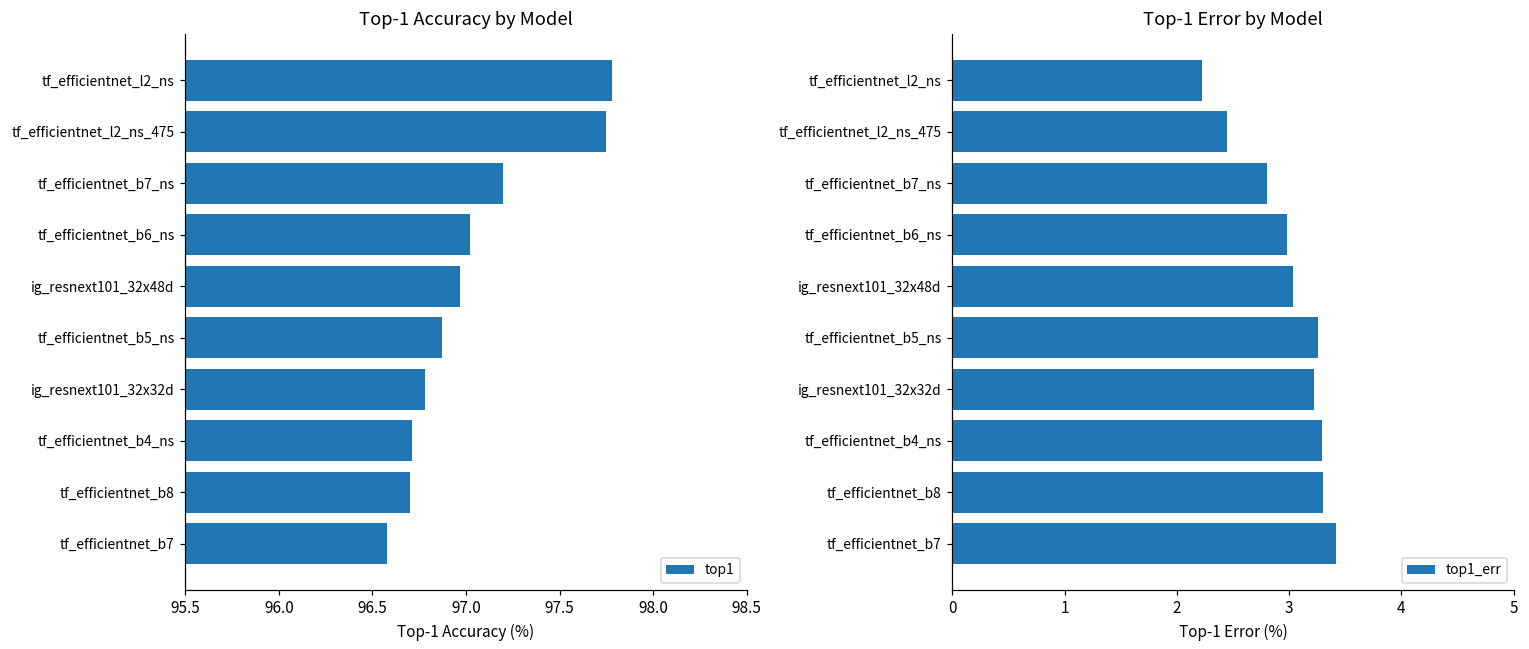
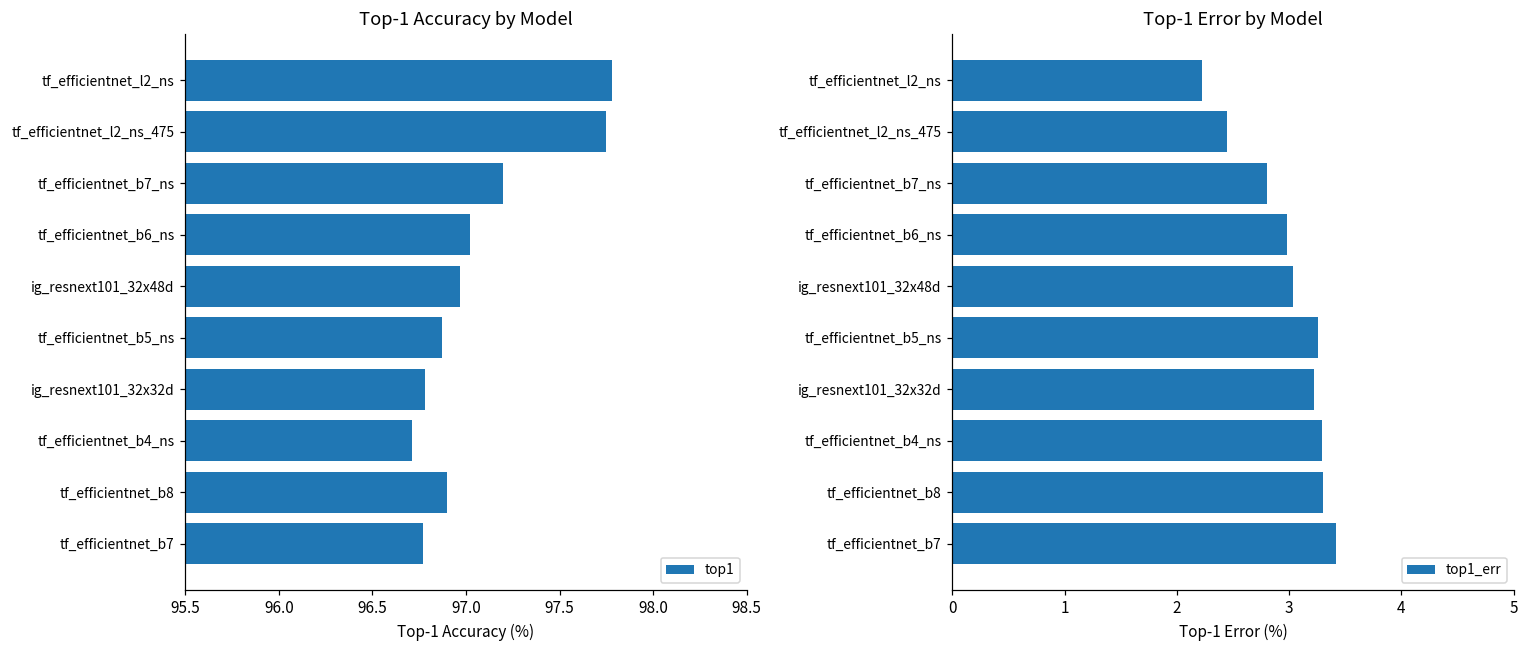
Top-1 Accuracy by Model, tf_efficientnet_b8: 96.7 -> 96.9
Top-1 Accuracy by Model, tf_efficientnet_b7: 96.58 -> 96.77
